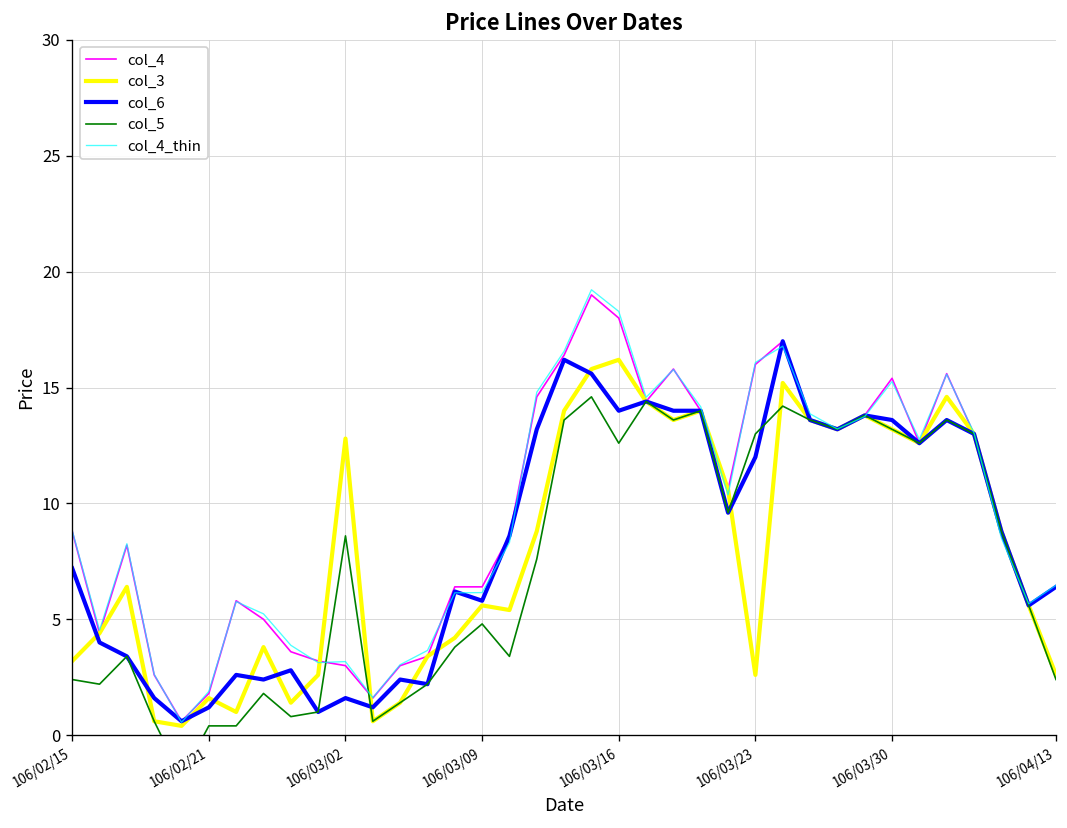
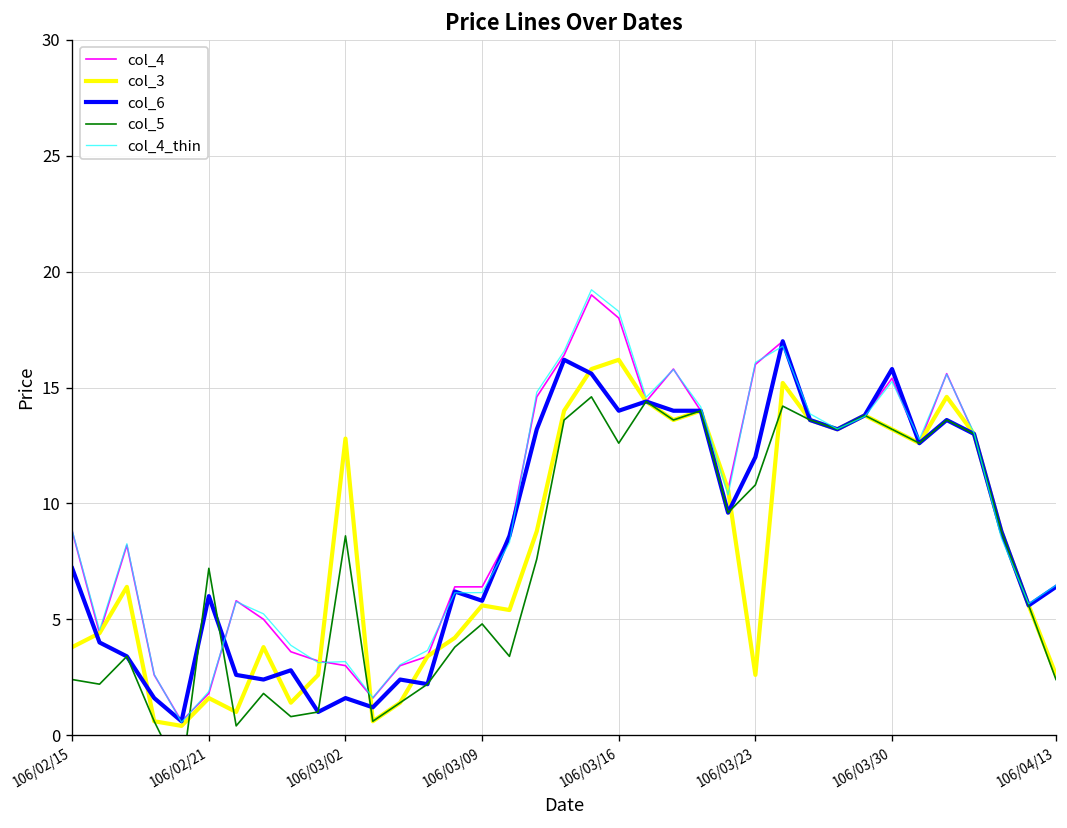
col_3, 106/02/15: 3.2 -> 3.8
col_6, 106/02/21: 1.2 -> 6.0
col_5, 106/02/21: 0.4 -> 7.2
col_5, 106/03/23: 13.0 -> 10.8
col_6, 106/03/30: 13.6 -> 15.8
